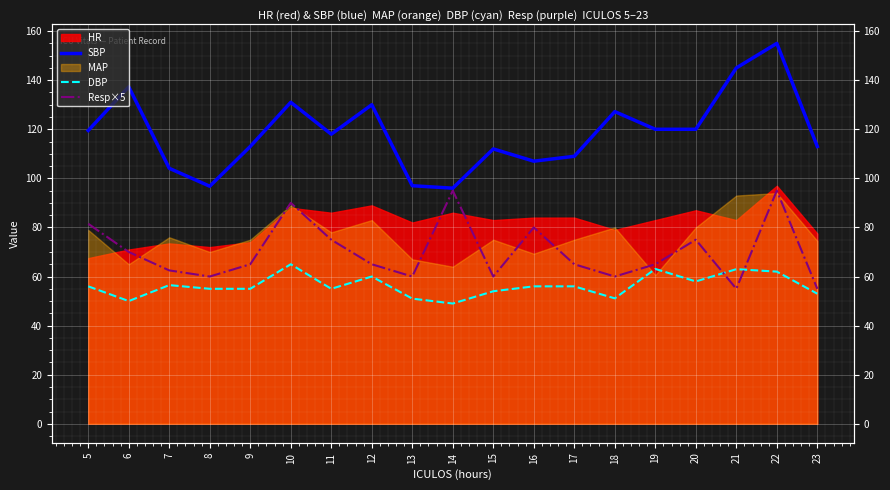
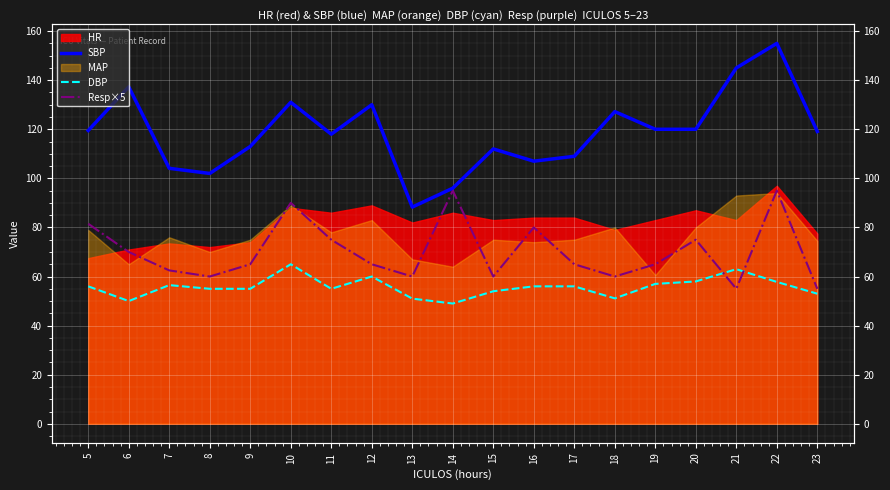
SBP, 8: 97 -> 102
SBP, 13: 97 -> 88
MAP, 16: 69 -> 74
DBP, 19: 63 -> 57
DBP, 22: 62 -> 58
SBP, 23: 113 -> 119
